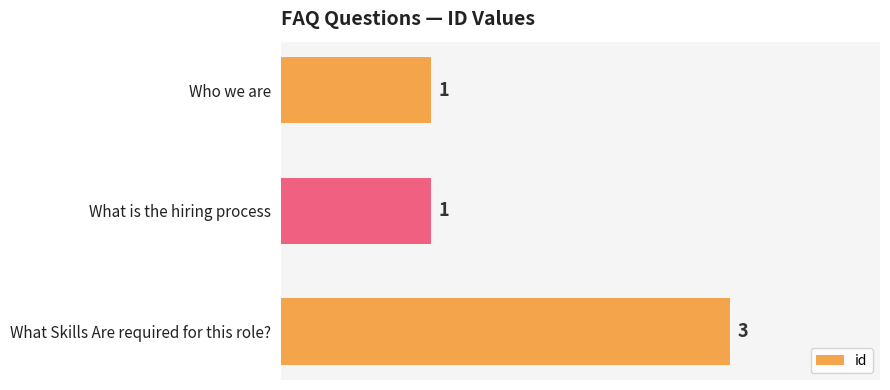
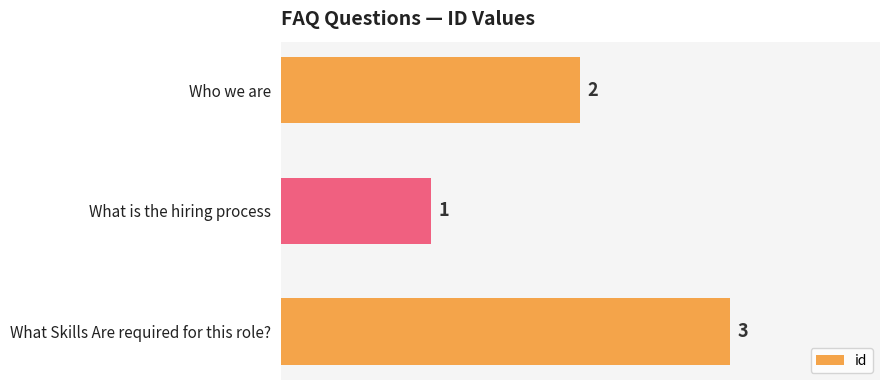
Who we are: 1 -> 2
